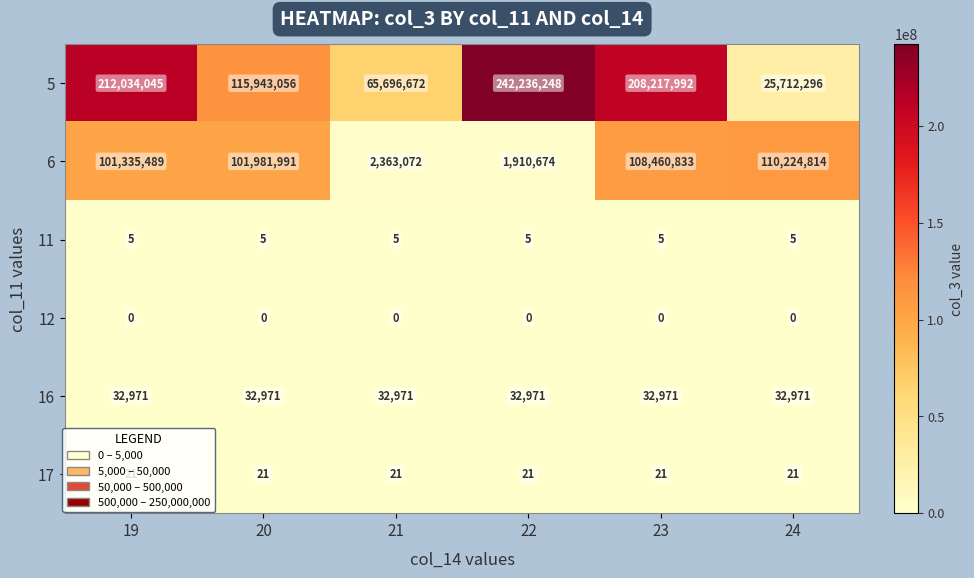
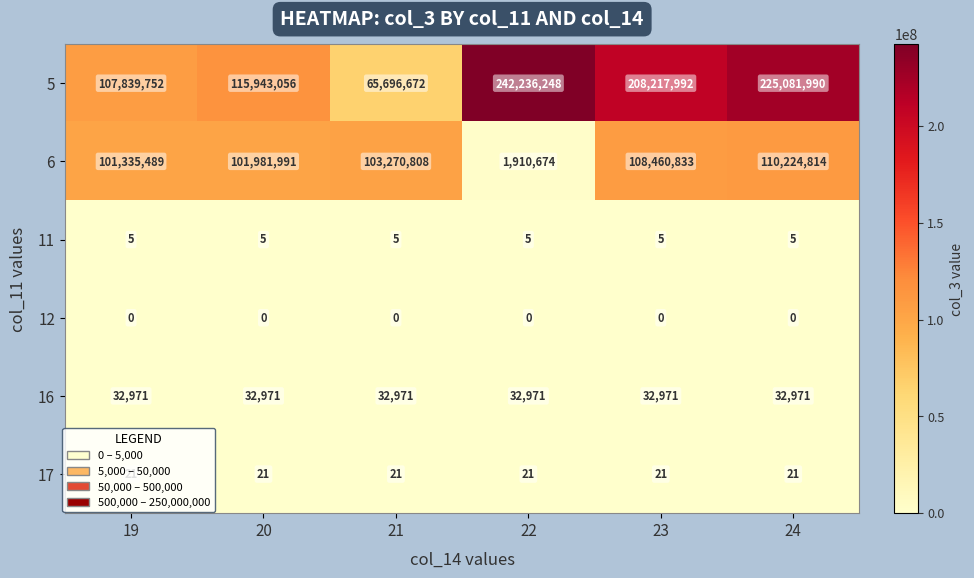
5, 19: 212,034,045 -> 107,839,752
5, 24: 25,712,296 -> 225,081,990
6, 21: 2,363,072 -> 103,270,808
